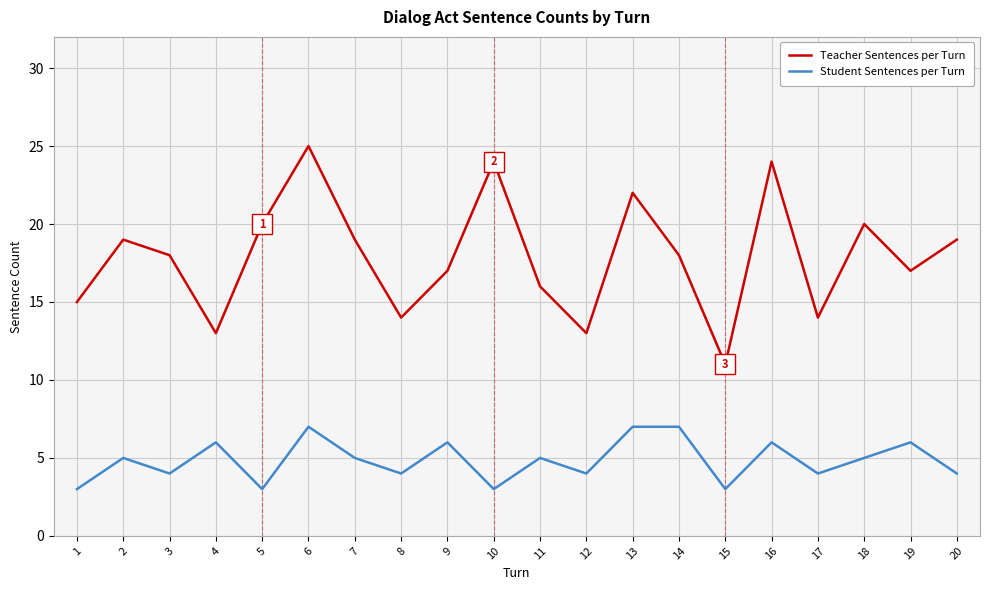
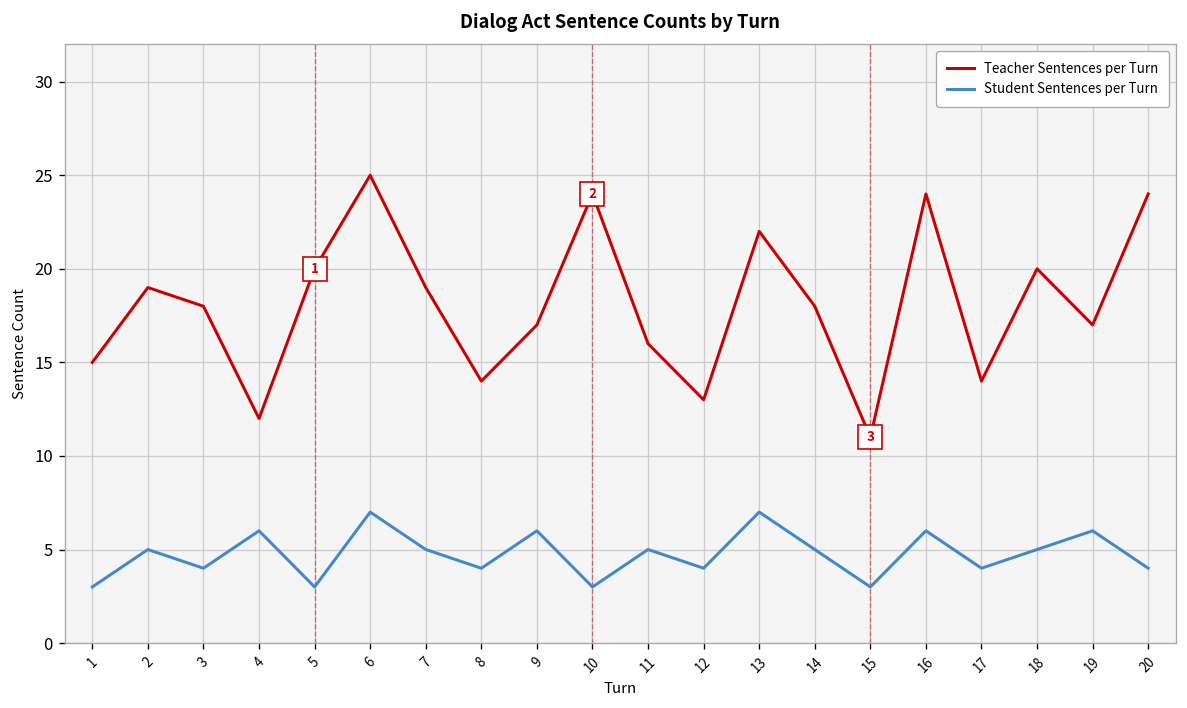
Teacher Sentences per Turn, 4: 13 -> 12
Student Sentences per Turn, 14: 7 -> 5
Teacher Sentences per Turn, 20: 19 -> 24
